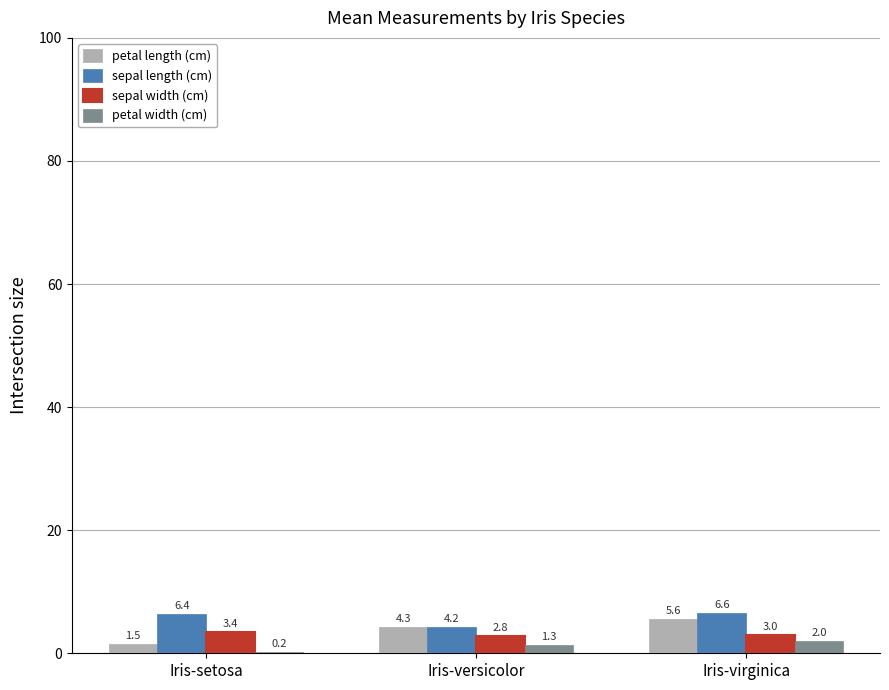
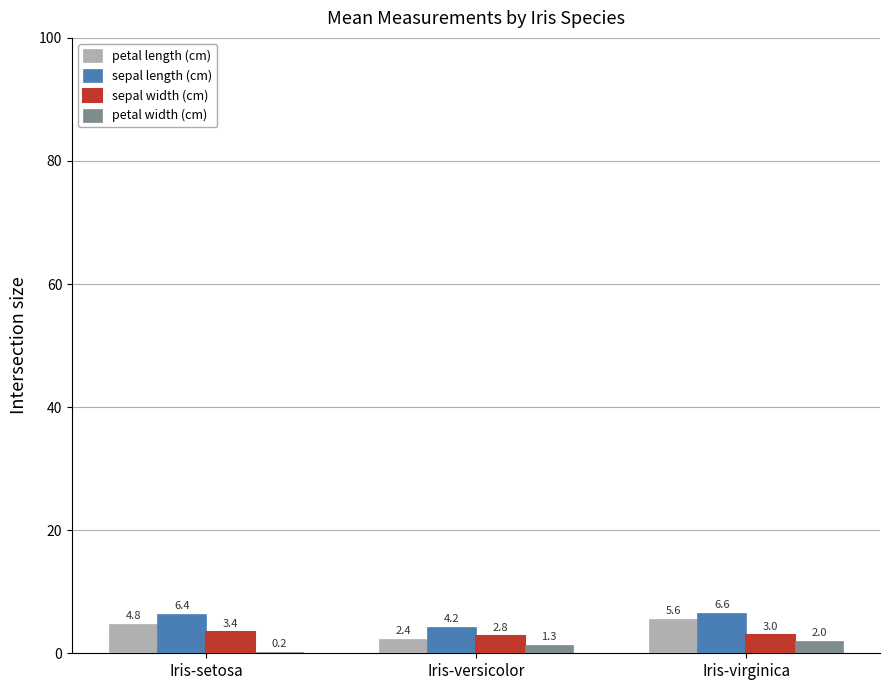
petal length (cm), Iris-setosa: 1.5 -> 4.8
petal length (cm), Iris-versicolor: 4.3 -> 2.4
